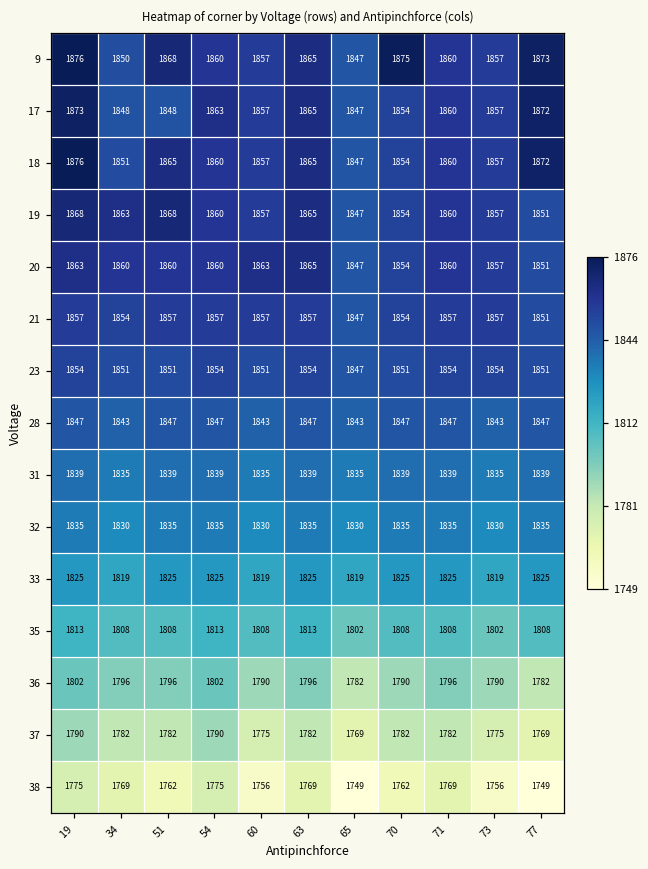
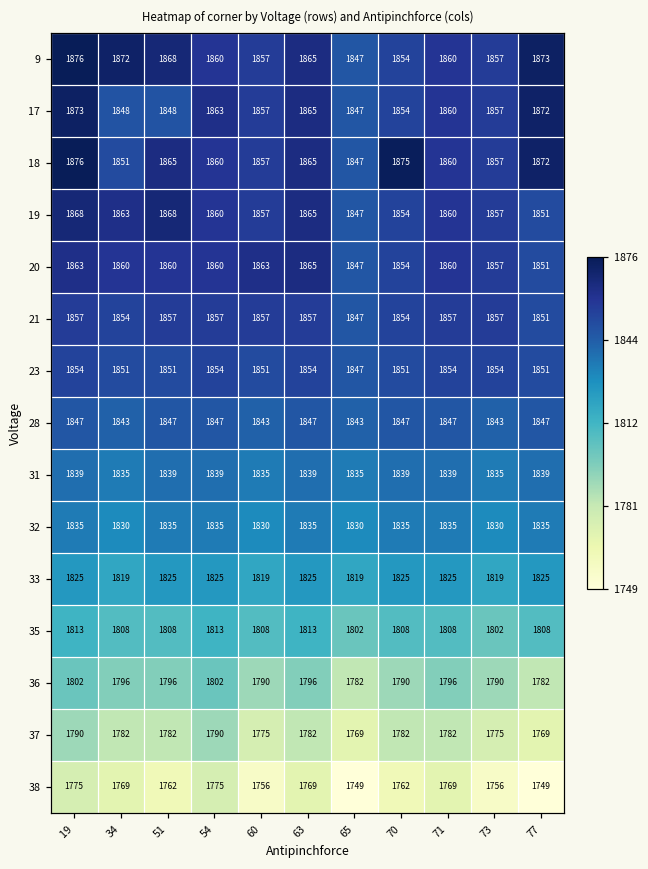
9, 34: 1850 -> 1872
9, 70: 1875 -> 1854
18, 70: 1854 -> 1875
